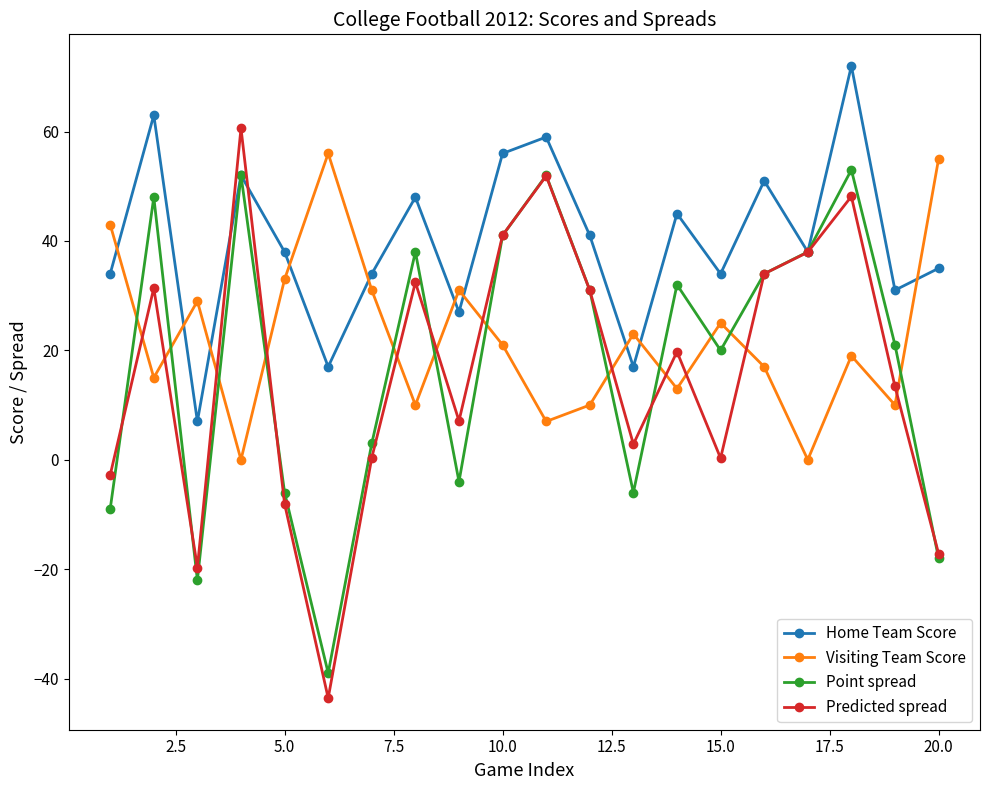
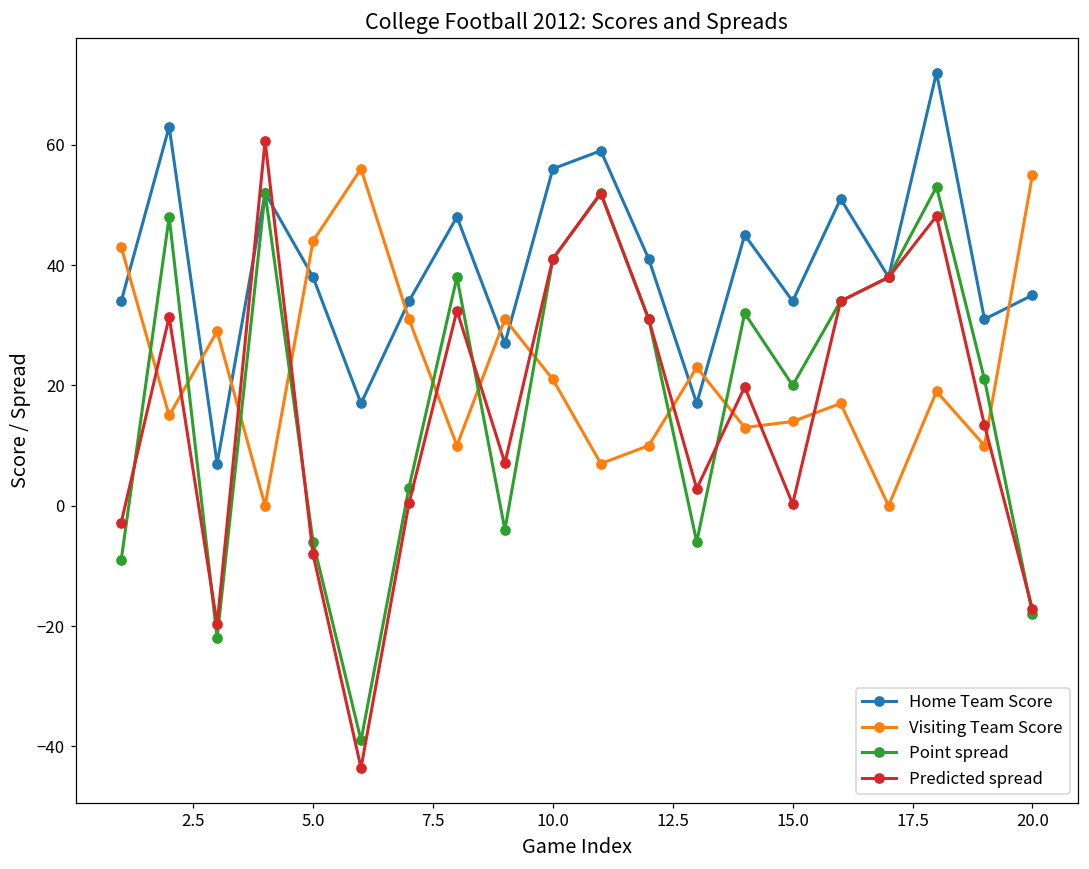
Visiting Team Score, 5.0: 33 -> 44
Visiting Team Score, 15.0: 25 -> 14
